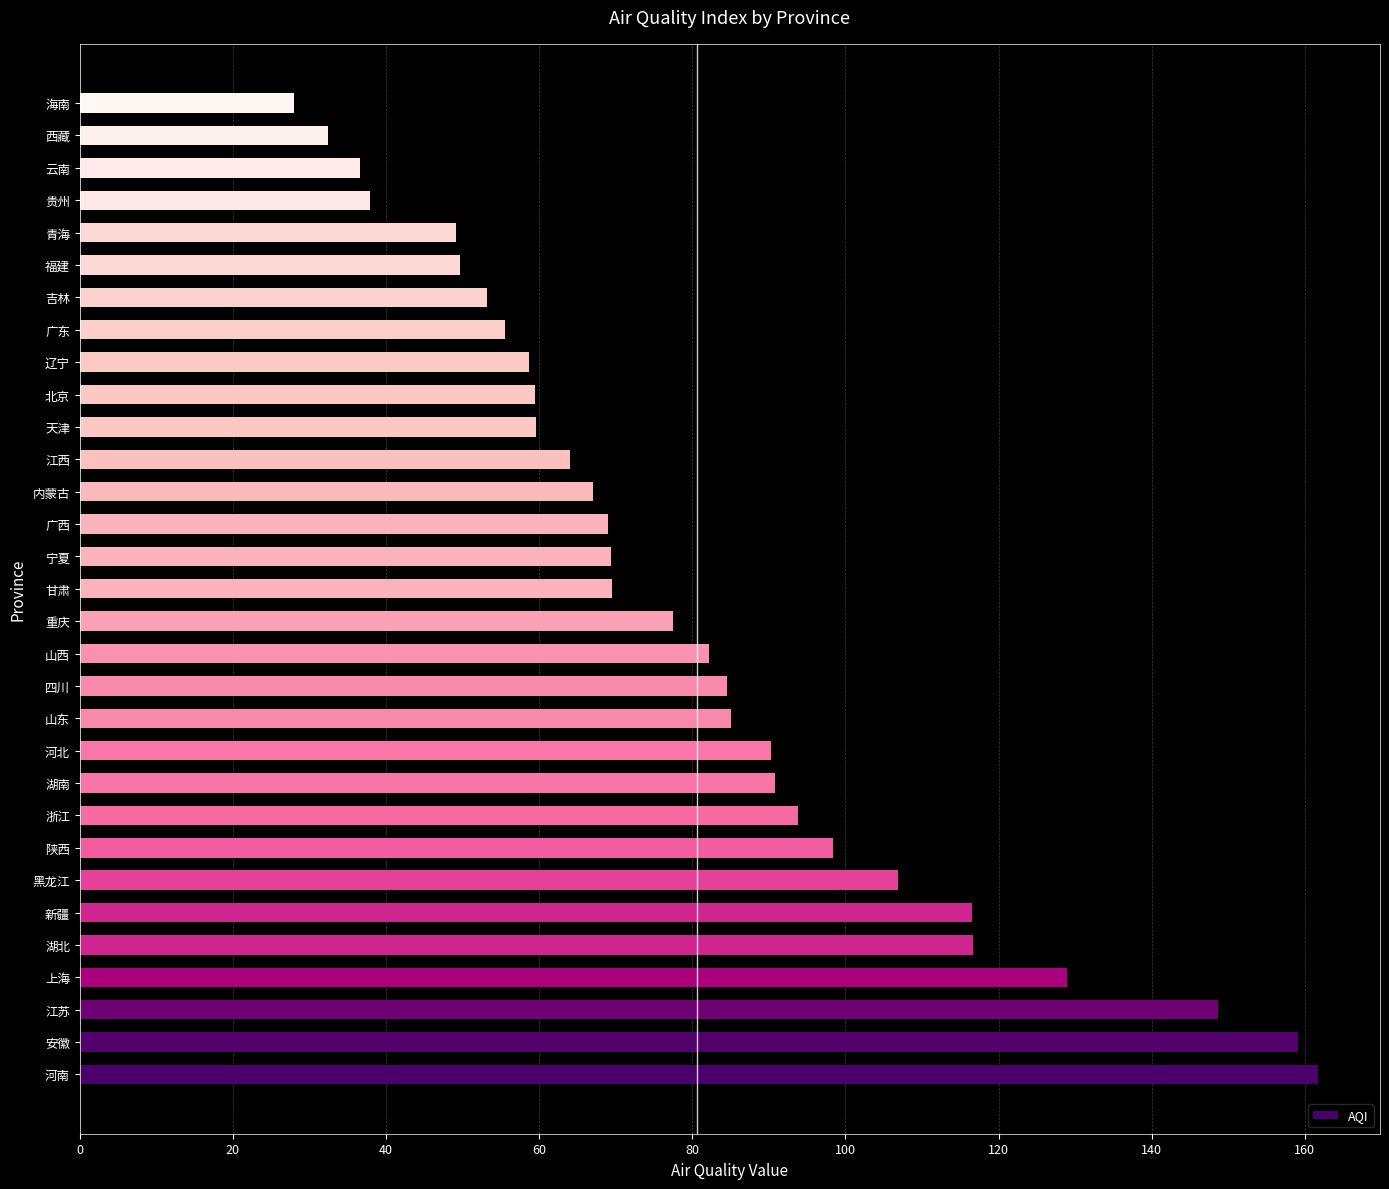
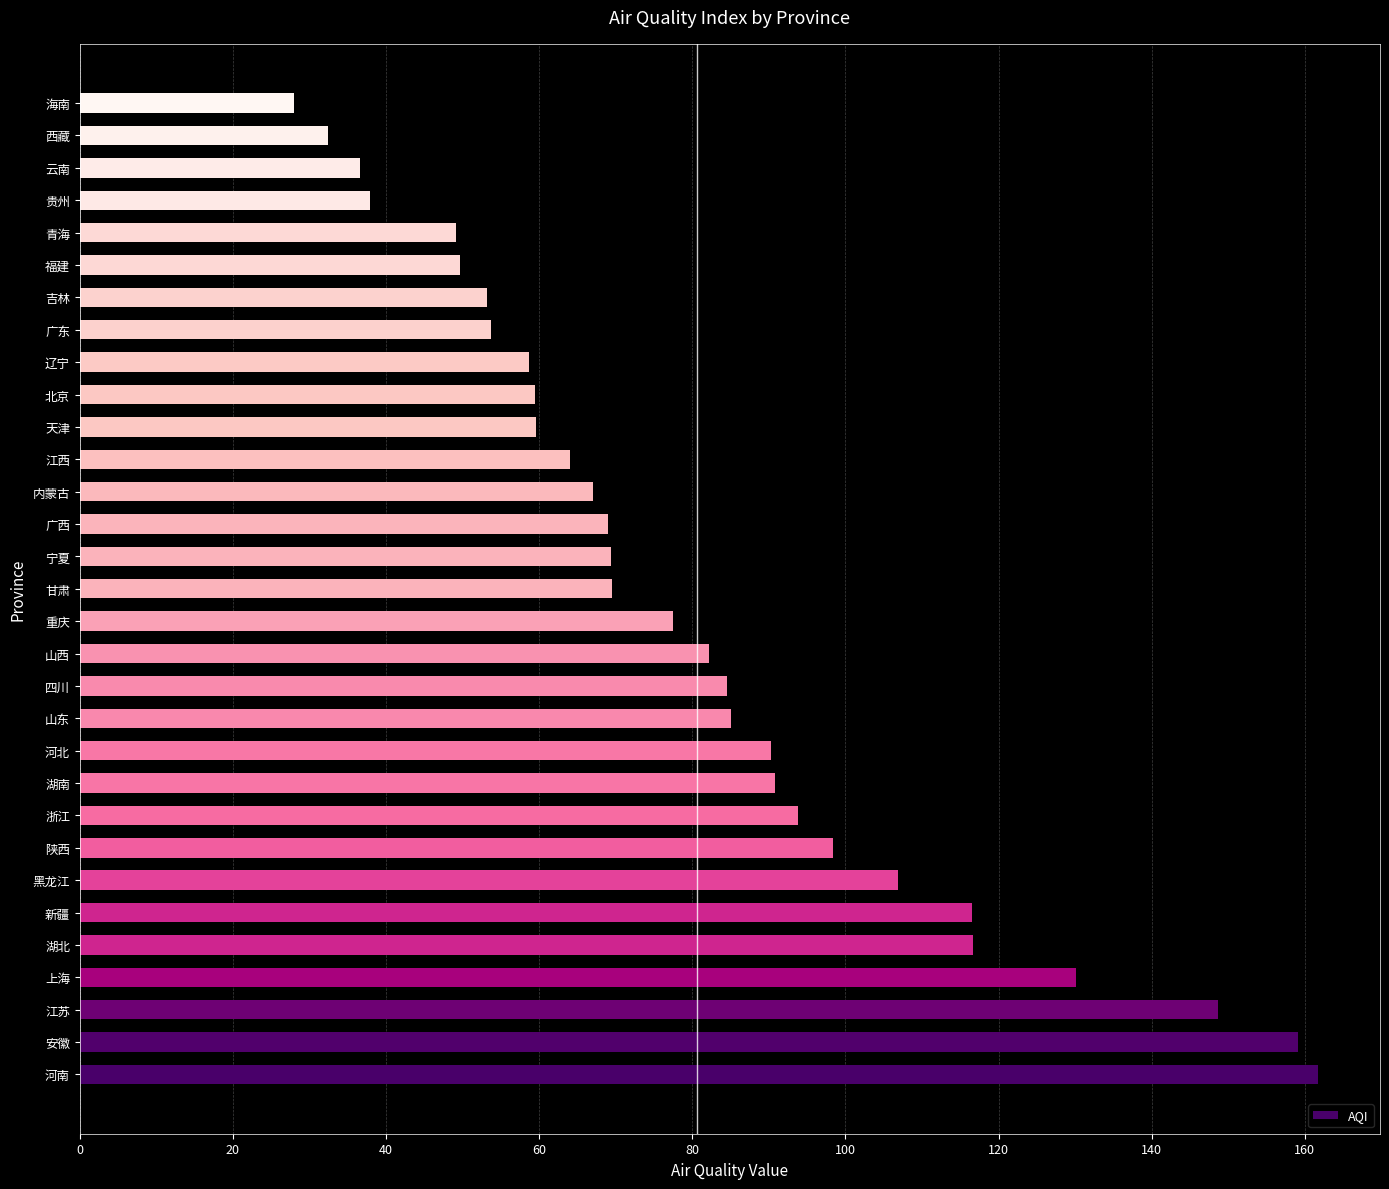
广东: 56 -> 54
上海: 129 -> 130
